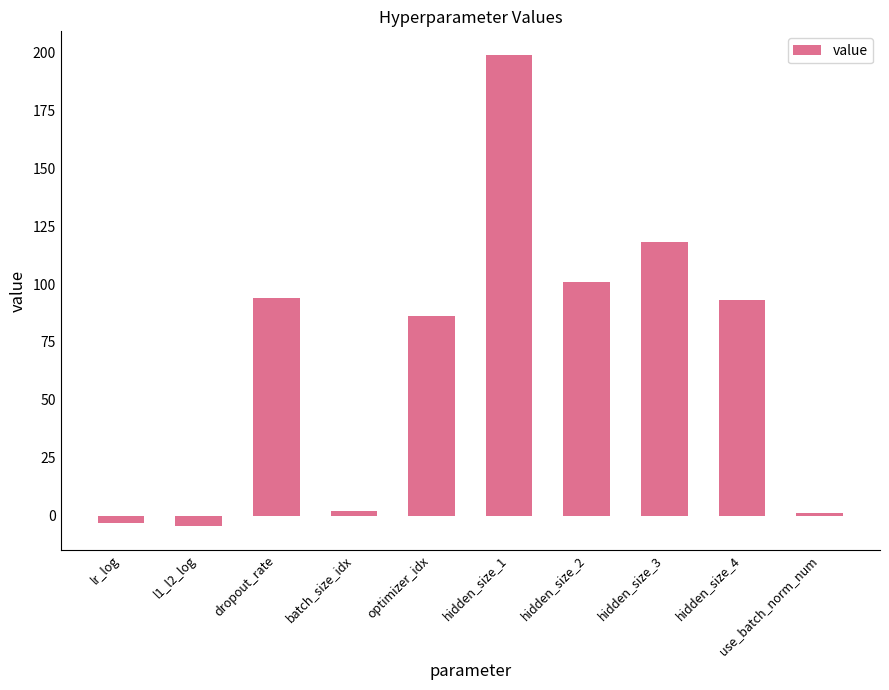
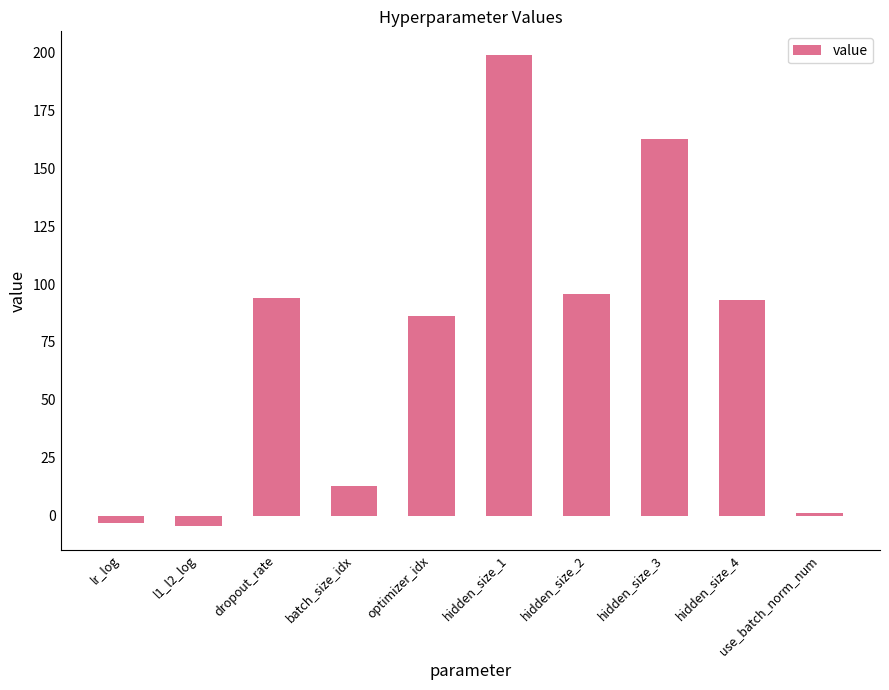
batch_size_idx: 2 -> 13
hidden_size_2: 101 -> 96
hidden_size_3: 118 -> 163
